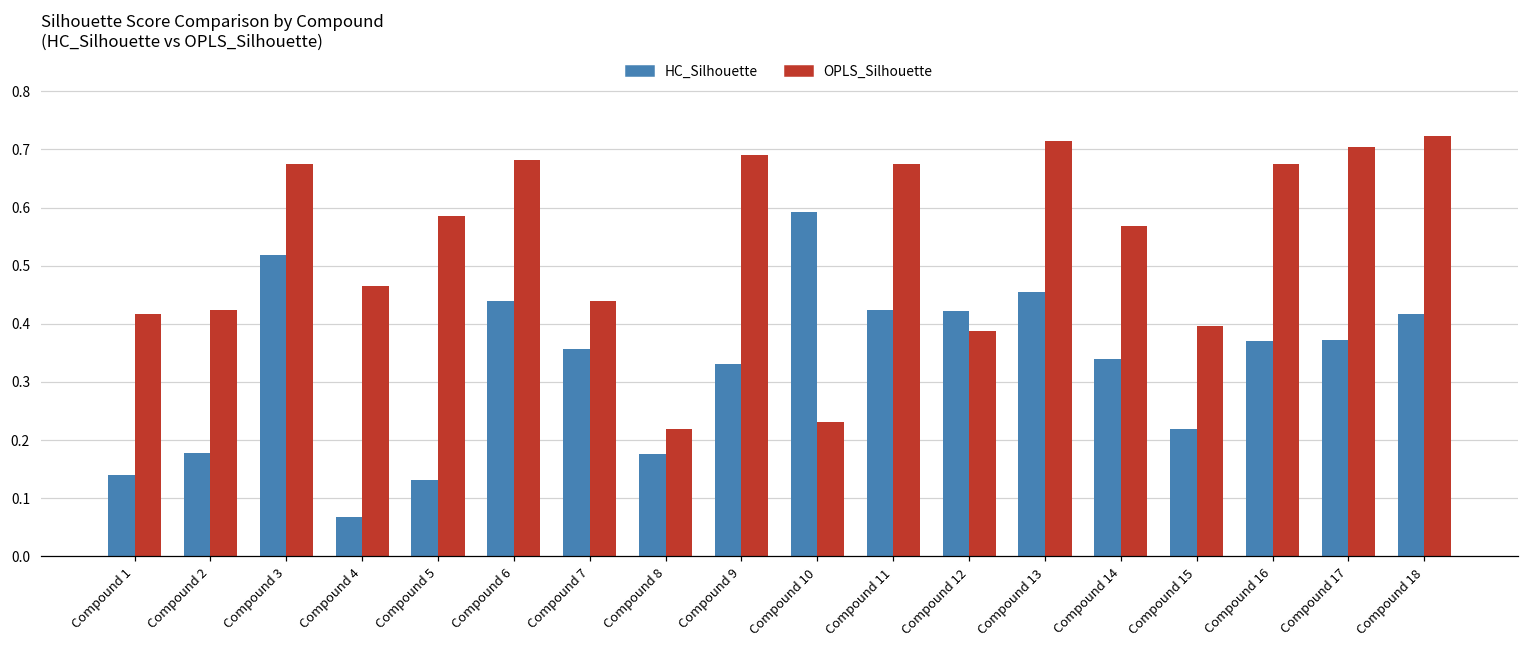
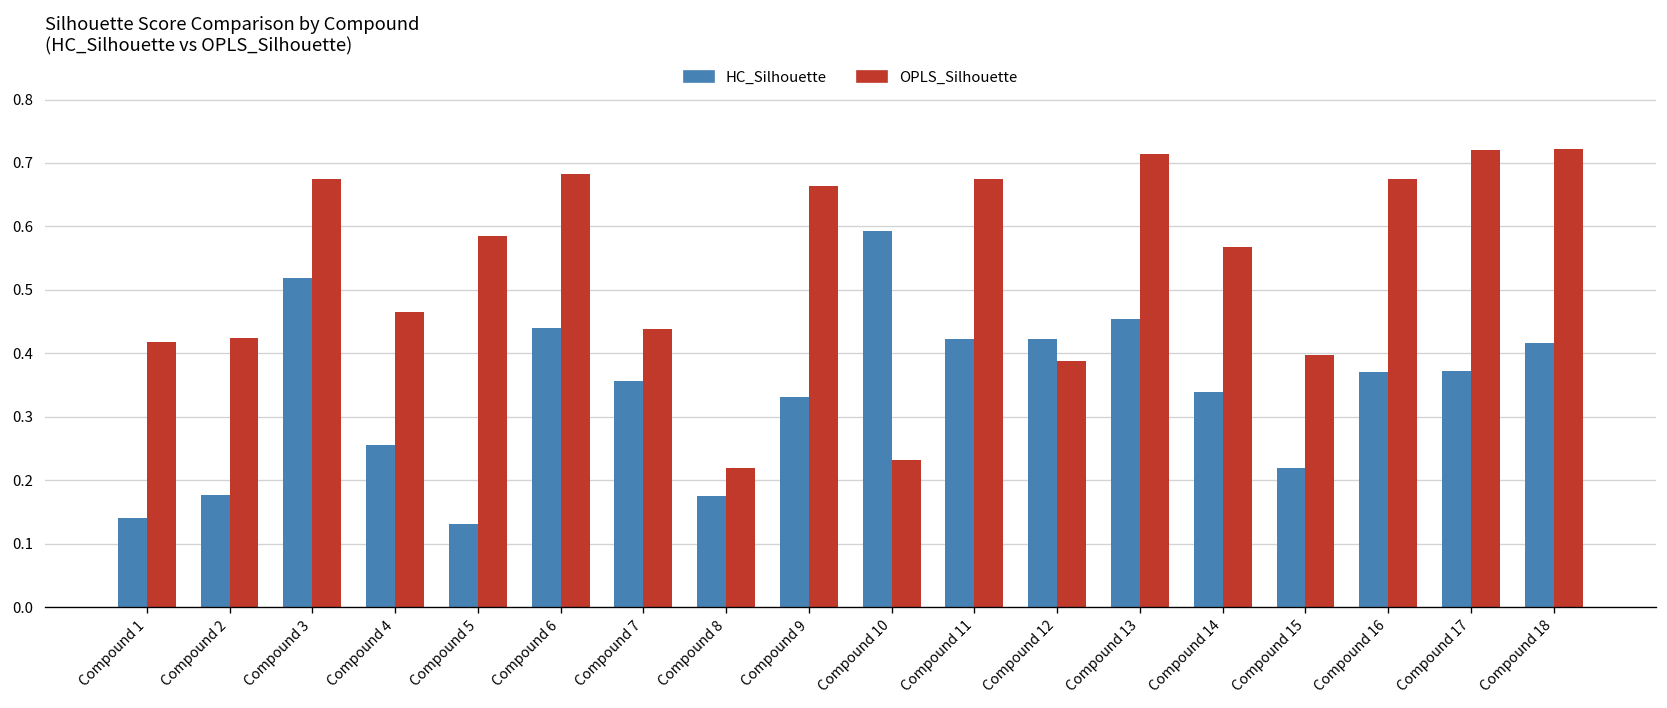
HC_Silhouette, Compound 4: 0.07 -> 0.26
OPLS_Silhouette, Compound 9: 0.69 -> 0.66
OPLS_Silhouette, Compound 17: 0.70 -> 0.72
